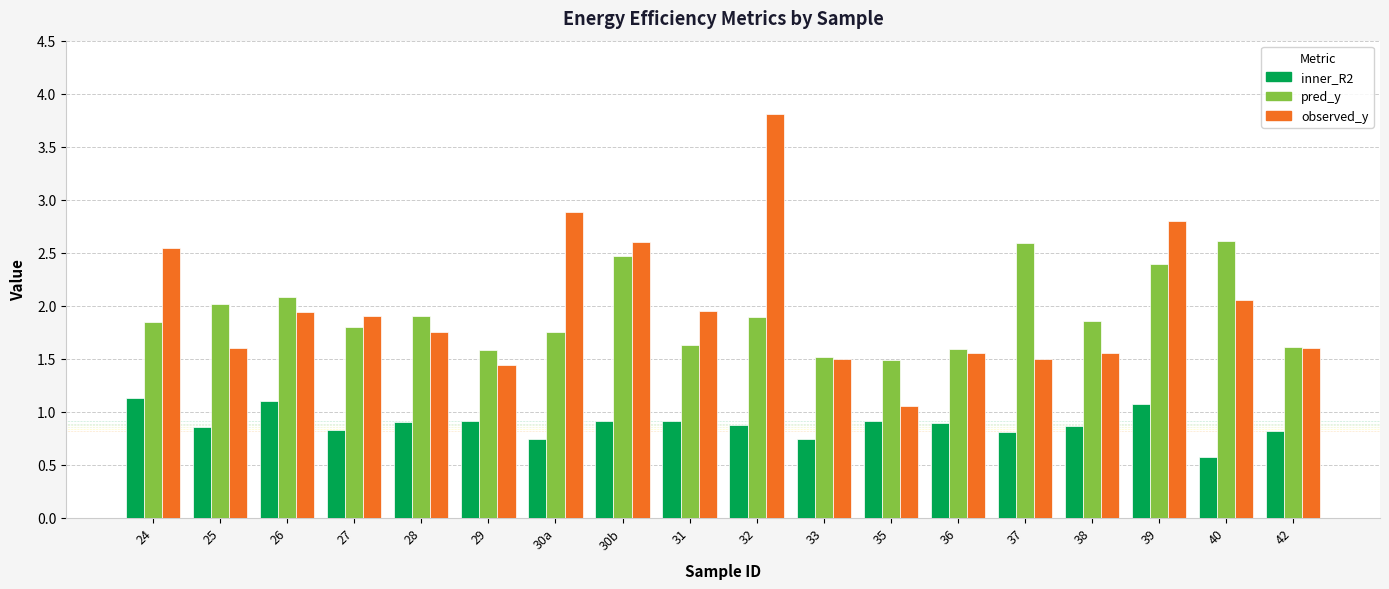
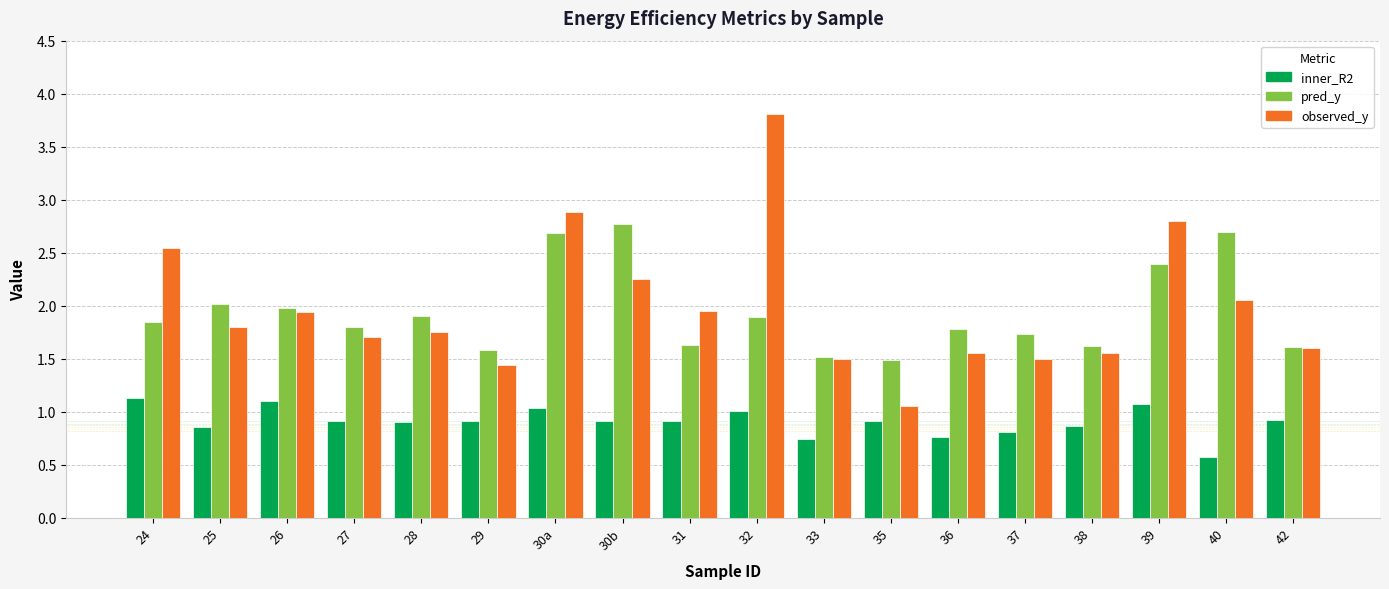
observed_y, 25: 1.6 -> 1.8
pred_y, 26: 2.08 -> 1.98
inner_R2, 27: 0.83 -> 0.91
observed_y, 27: 1.9 -> 1.7
inner_R2, 30a: 0.74 -> 1.04
pred_y, 30a: 1.75 -> 2.69
pred_y, 30b: 2.47 -> 2.77
observed_y, 30b: 2.60 -> 2.25
inner_R2, 32: 0.87 -> 1.01
inner_R2, 36: 0.90 -> 0.77
pred_y, 36: 1.59 -> 1.78
pred_y, 37: 2.59 -> 1.74
pred_y, 38: 1.85 -> 1.62
pred_y, 40: 2.61 -> 2.69
inner_R2, 42: 0.81 -> 0.92
